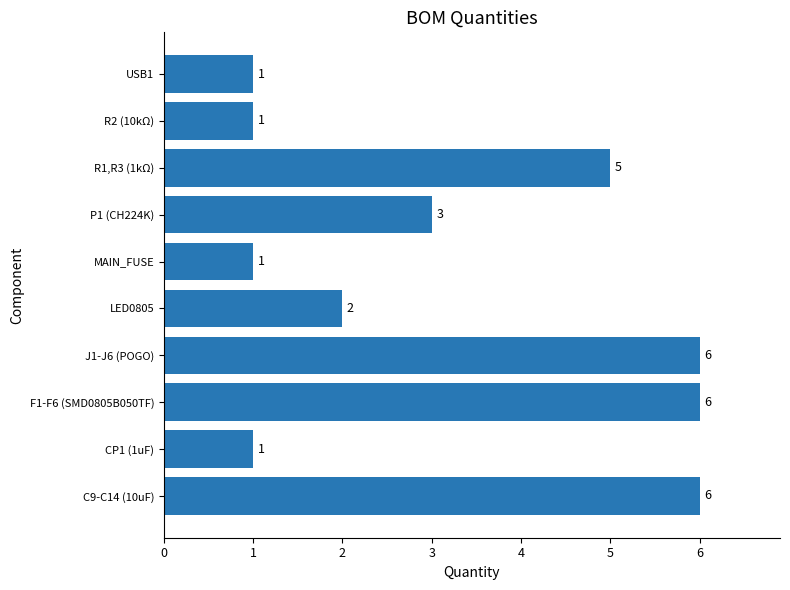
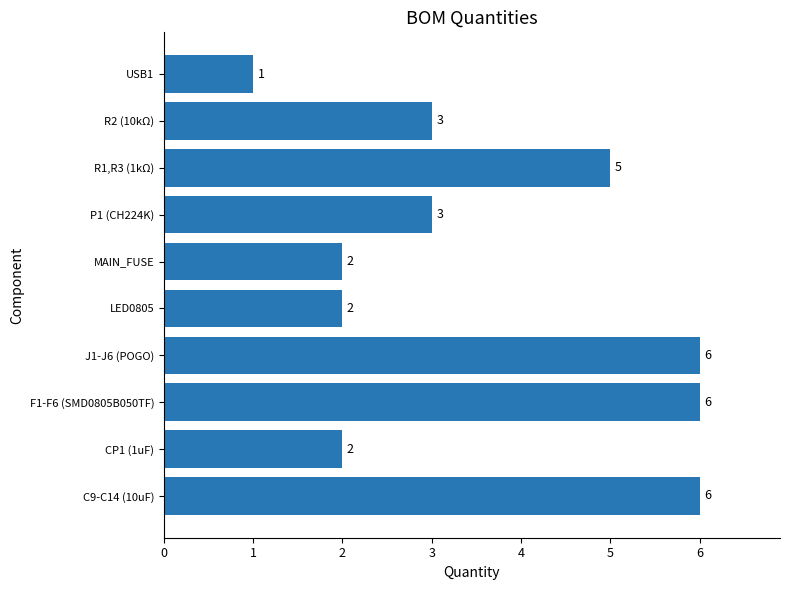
R2 (10kΩ): 1 -> 3
MAIN_FUSE: 1 -> 2
CP1 (1uF): 1 -> 2
